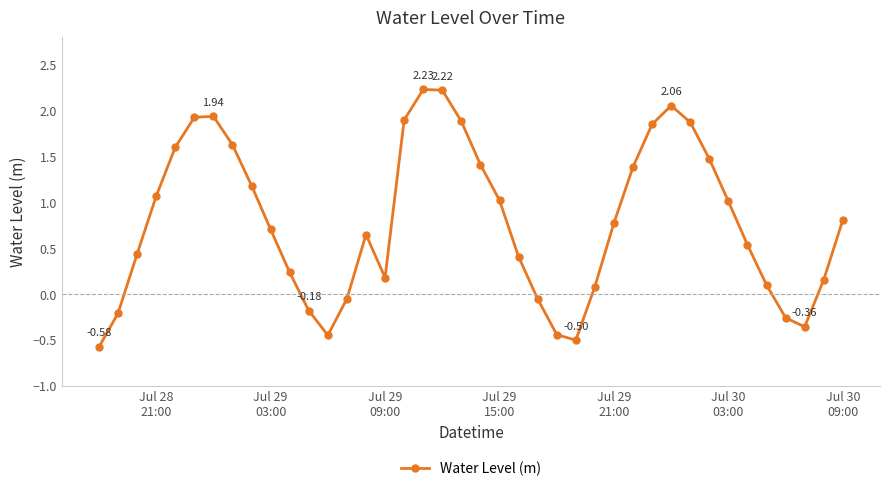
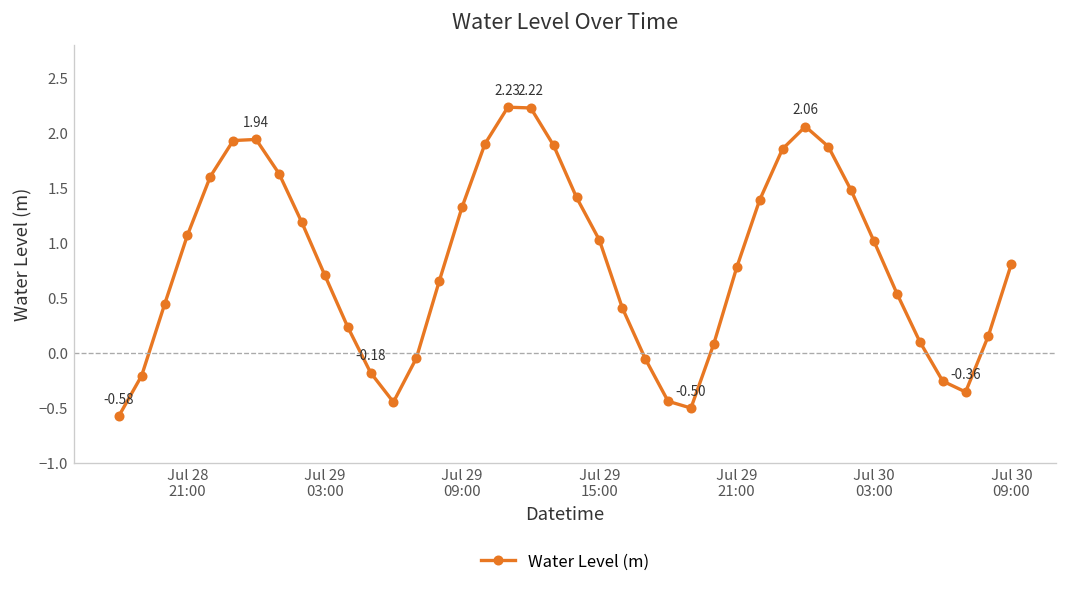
Jul 29 09:00: 0.2 -> 1.3
